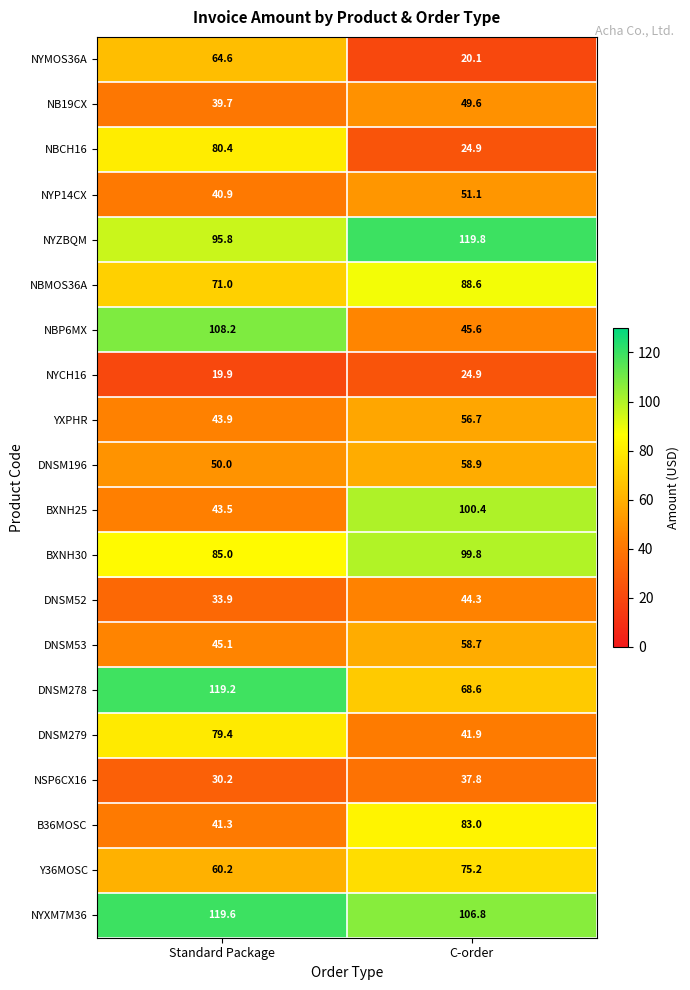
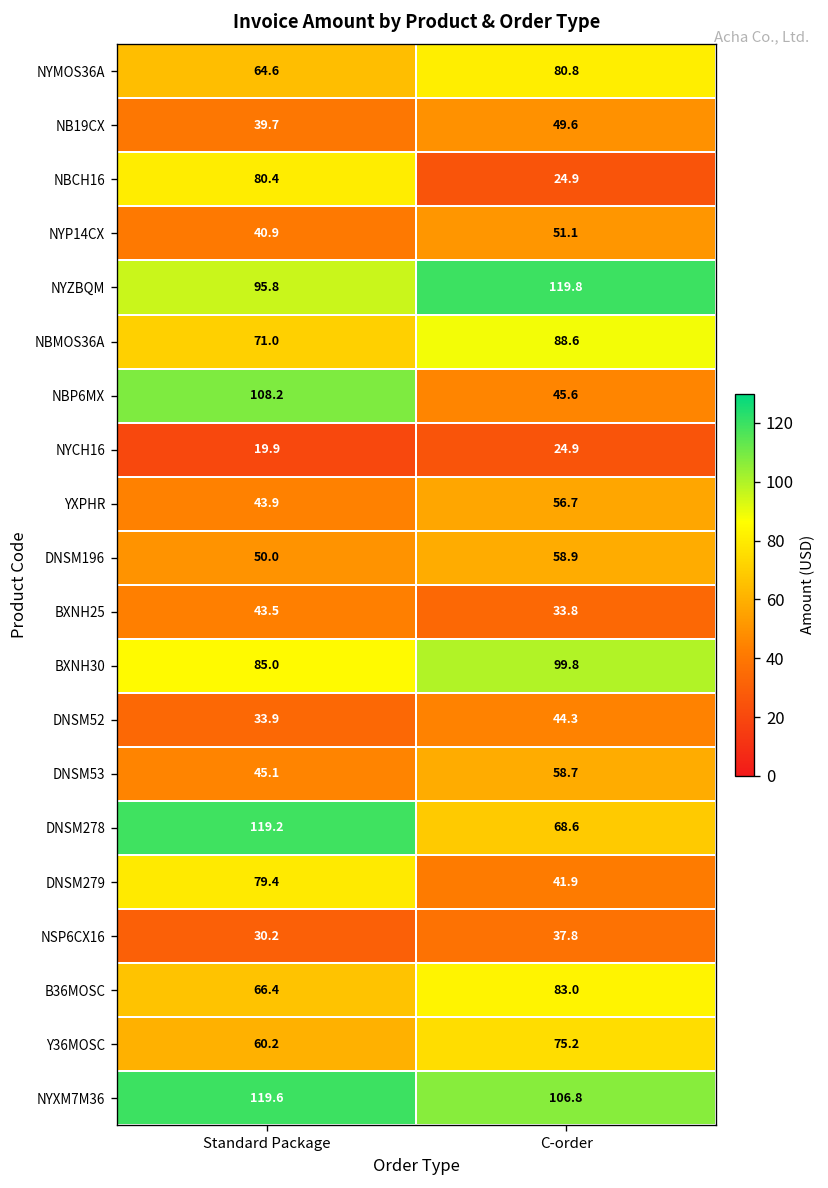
NYMOS36A, C-order: 20.1 -> 80.8
BXNH25, C-order: 100.4 -> 33.8
B36MOSC, Standard Package: 41.3 -> 66.4
